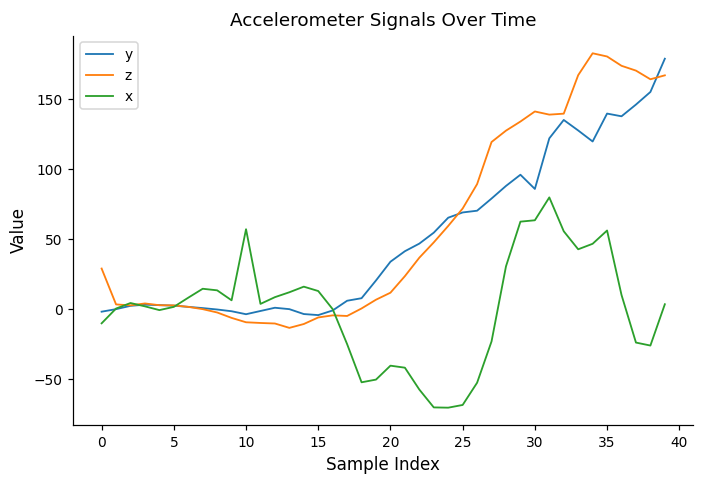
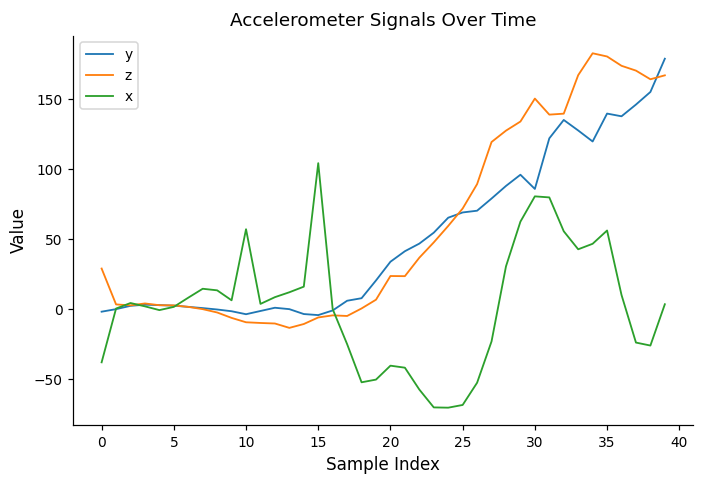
x, 0: -10 -> -38
x, 15: 13 -> 104
z, 20: 12 -> 24
z, 30: 141 -> 150
x, 30: 63 -> 81
